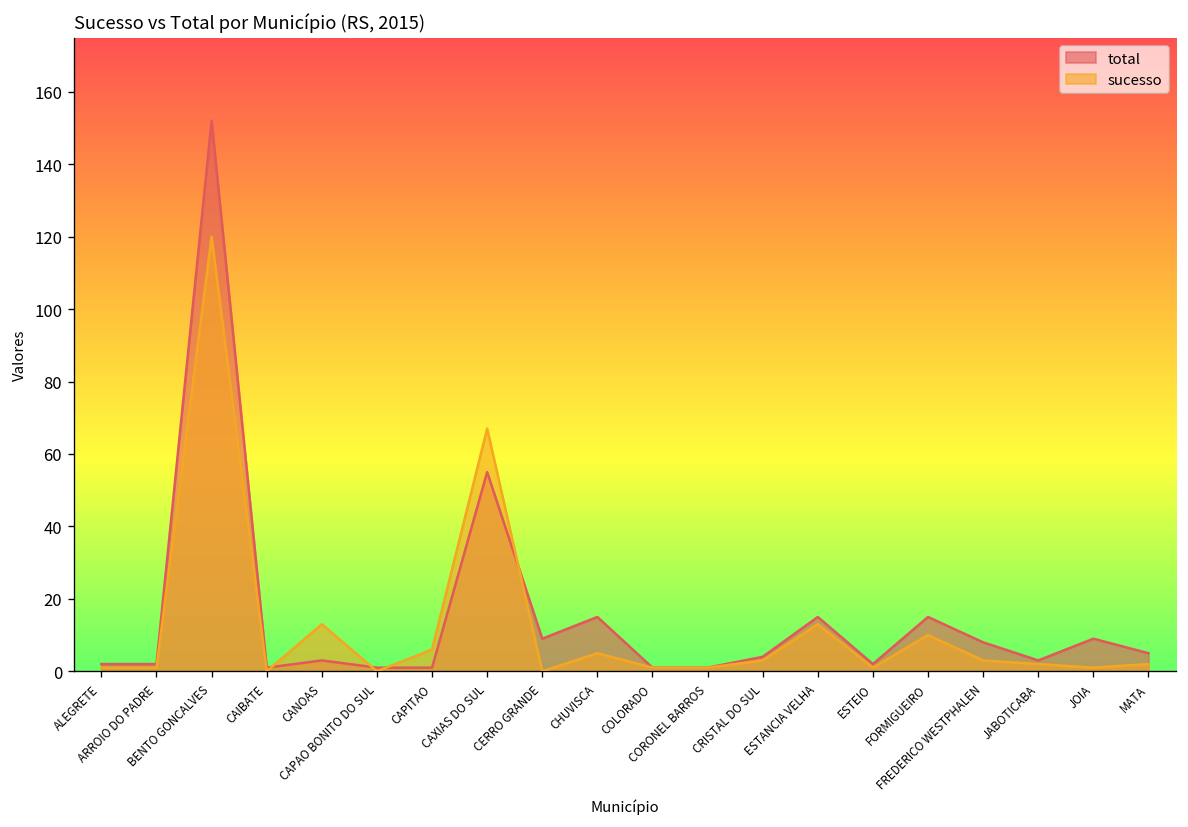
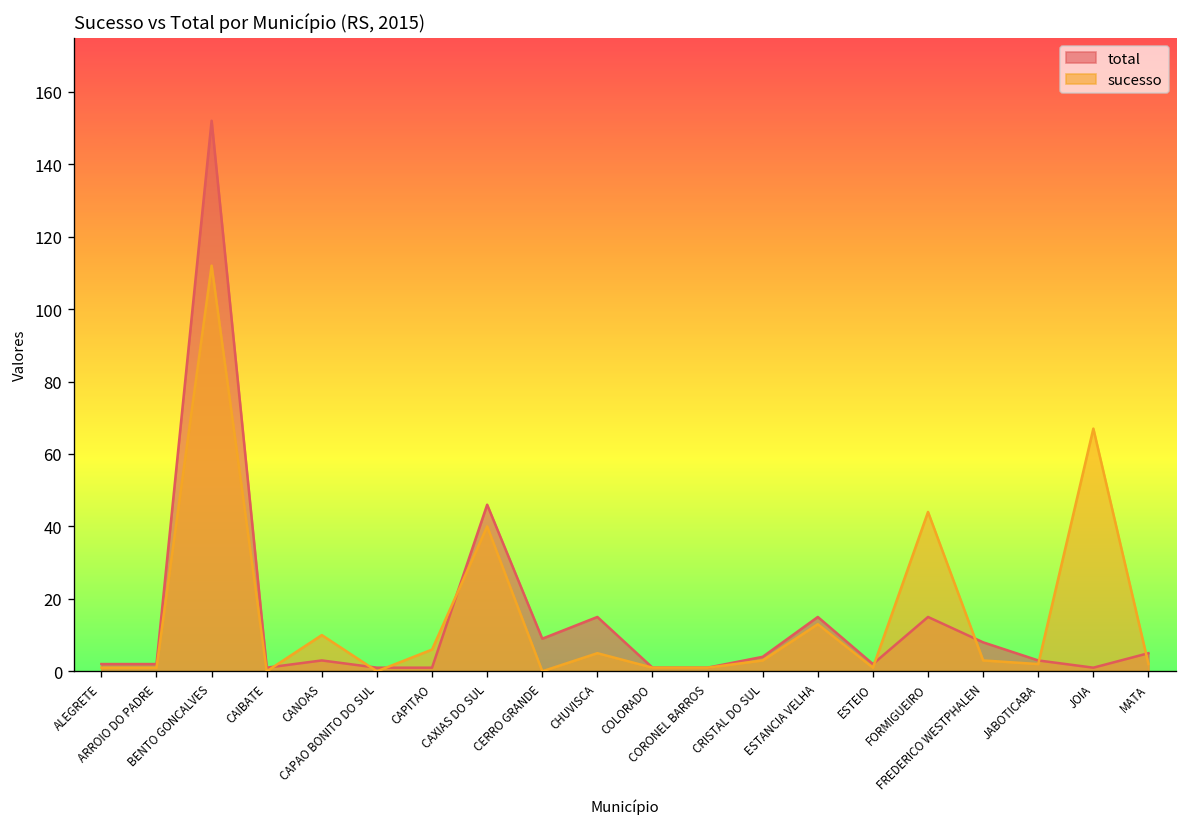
sucesso, BENTO GONCALVES: 120 -> 112
sucesso, CANOAS: 13 -> 10
total, CAXIAS DO SUL: 55 -> 46
sucesso, CAXIAS DO SUL: 67 -> 40
sucesso, FORMIGUEIRO: 10 -> 44
total, JOIA: 9 -> 1
sucesso, JOIA: 1 -> 67
